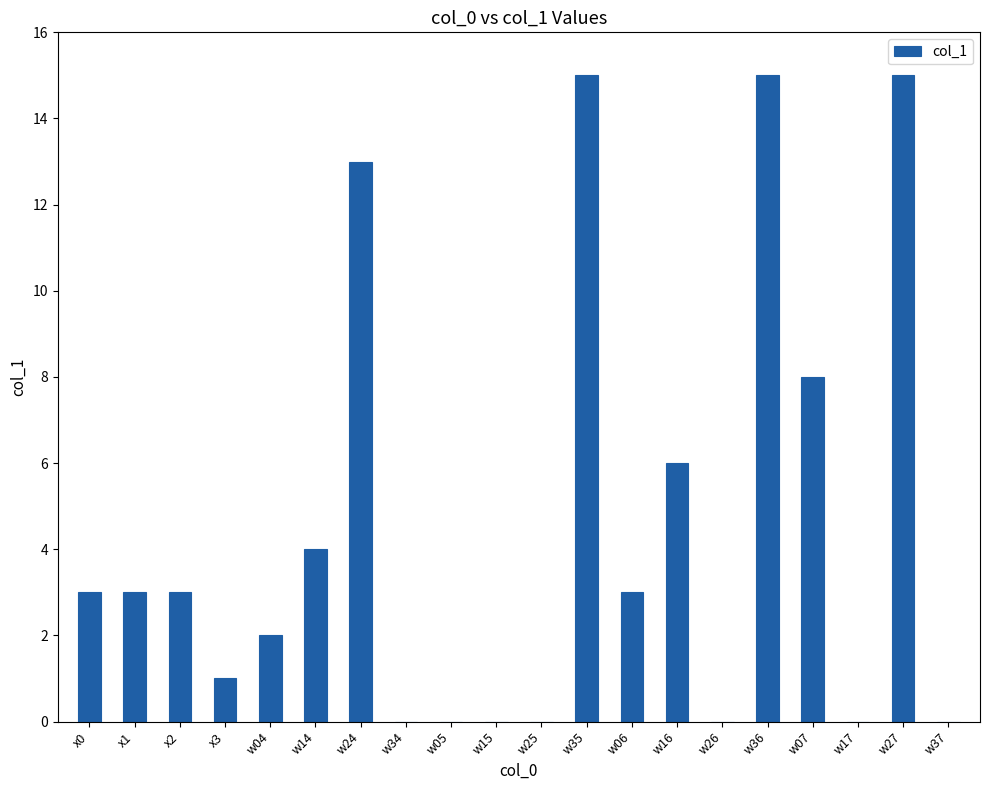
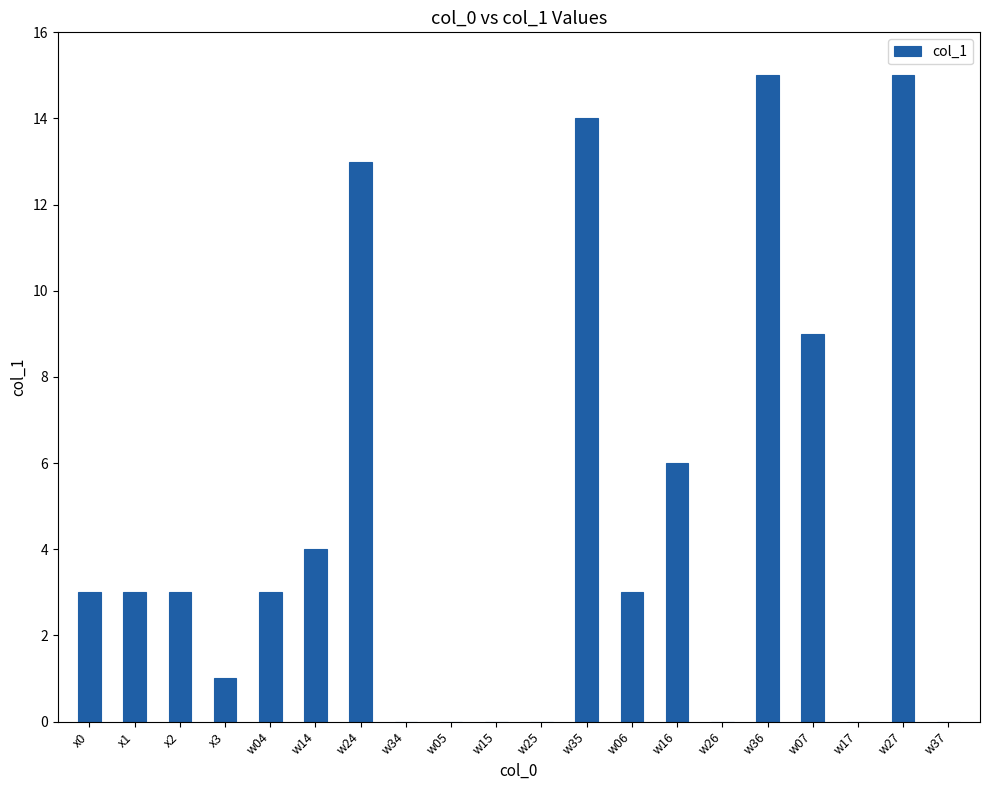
w04: 2 -> 3
w35: 15 -> 14
w07: 8 -> 9
